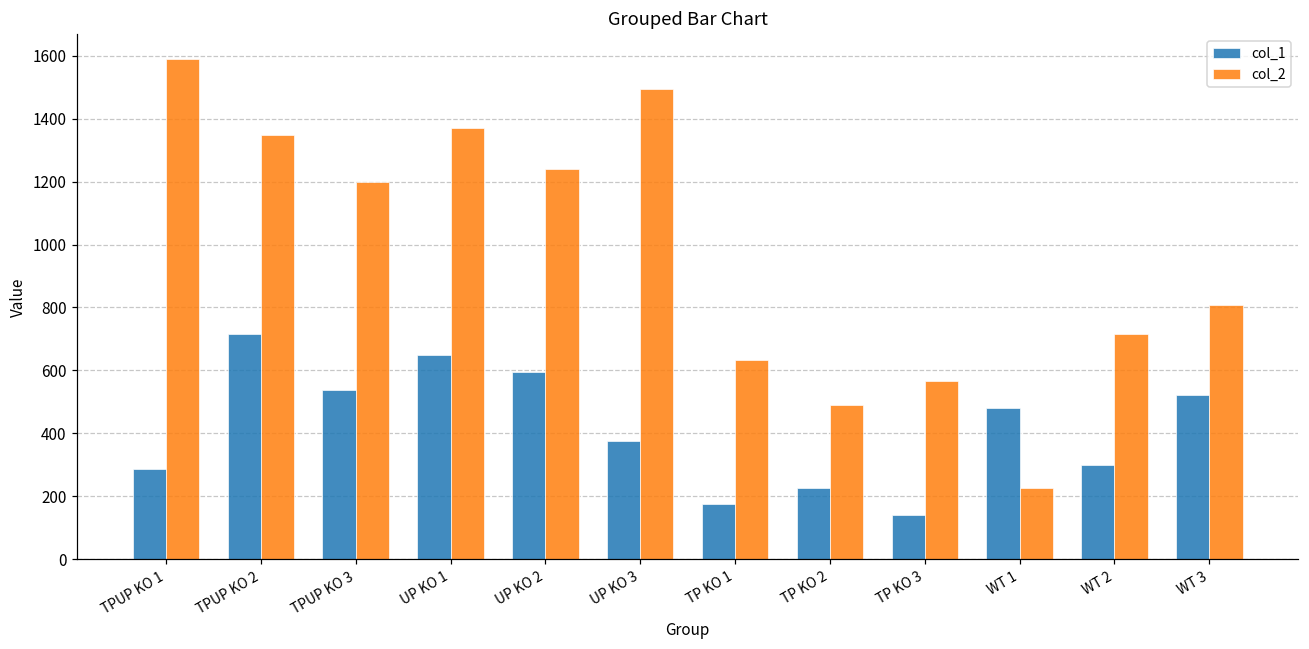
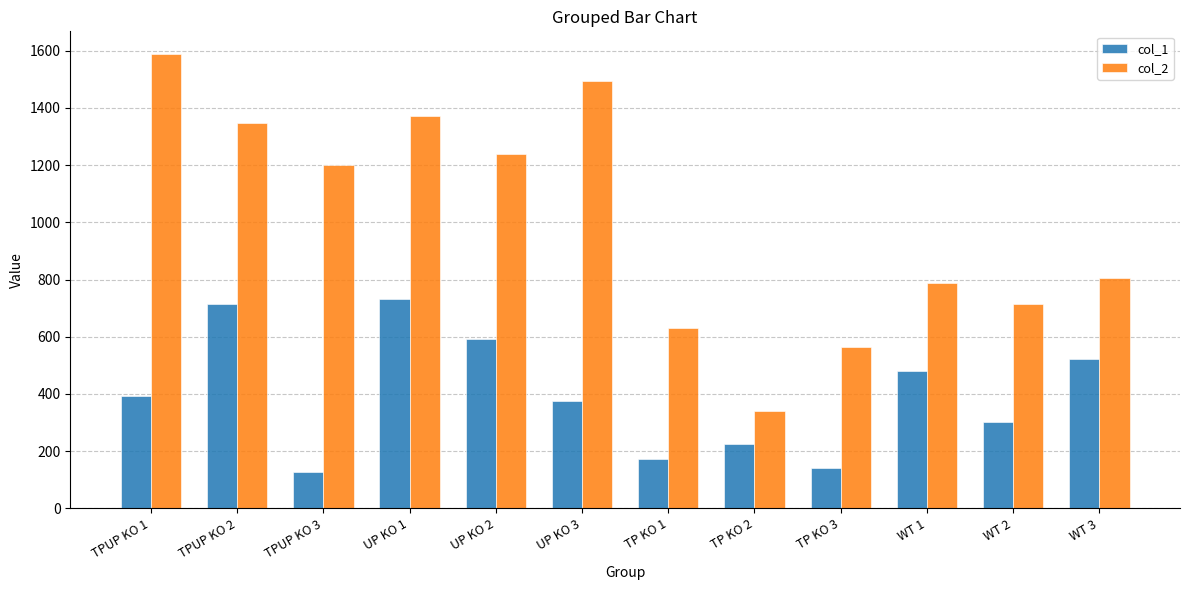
col_1, TPUP KO 1: 290 -> 390
col_1, TPUP KO 3: 540 -> 130
col_1, UP KO 1: 650 -> 730
col_2, TP KO 2: 490 -> 340
col_2, WT 1: 220 -> 790
